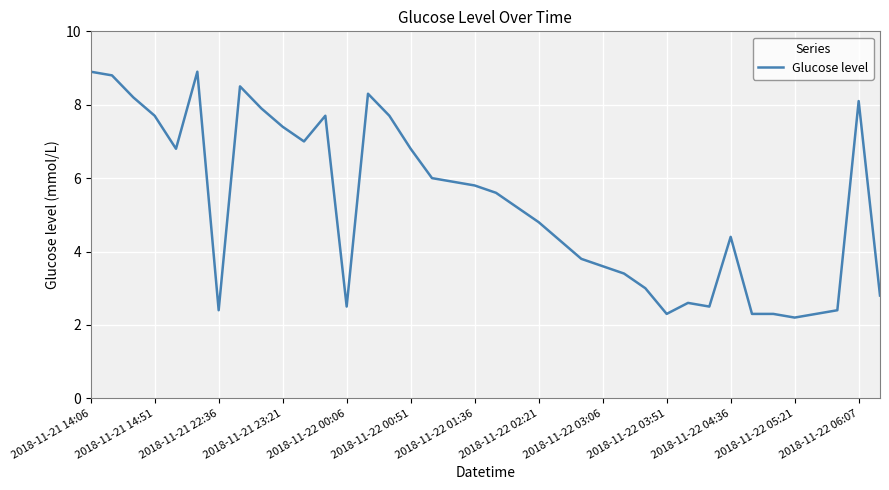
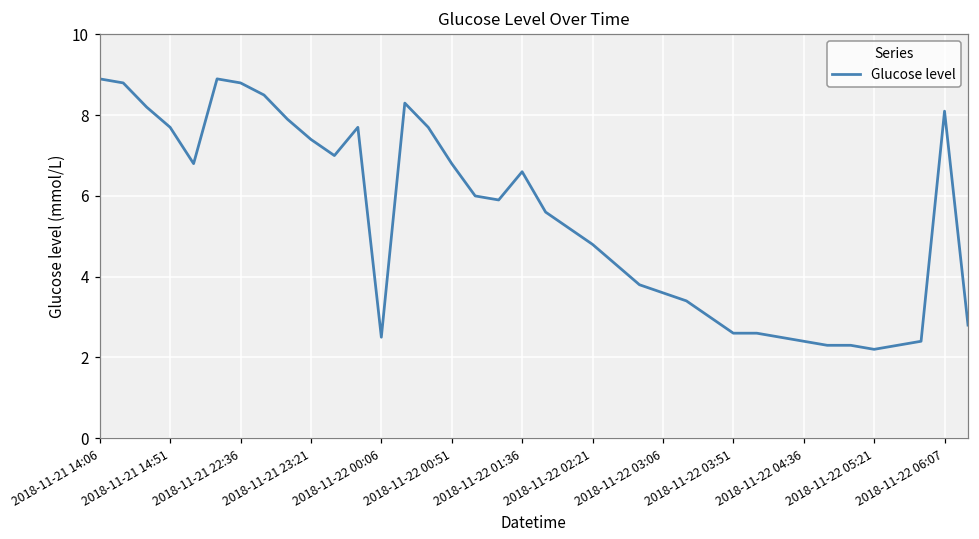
2018-11-21 22:36: 2.4 -> 8.8
2018-11-22 01:36: 5.8 -> 6.6
2018-11-22 03:51: 2.3 -> 2.6
2018-11-22 04:36: 4.4 -> 2.4
